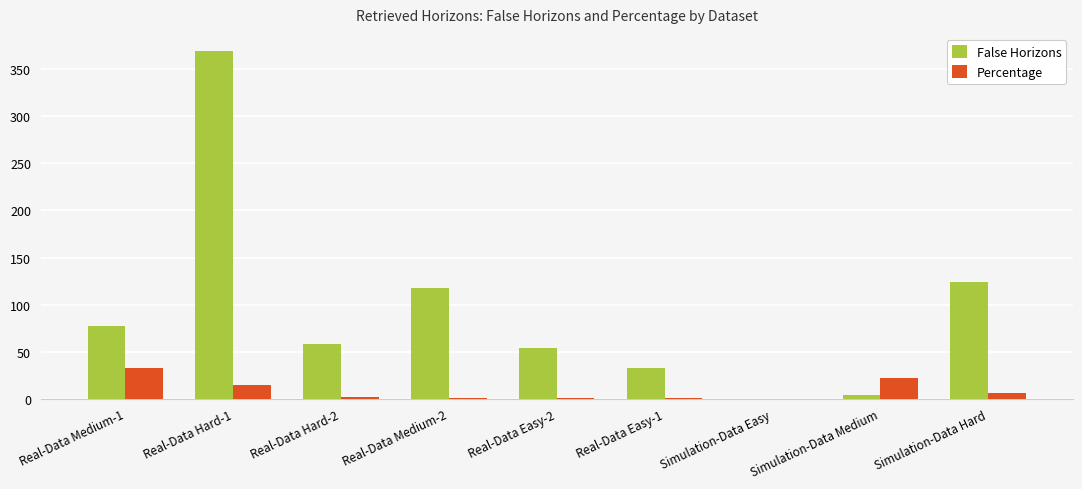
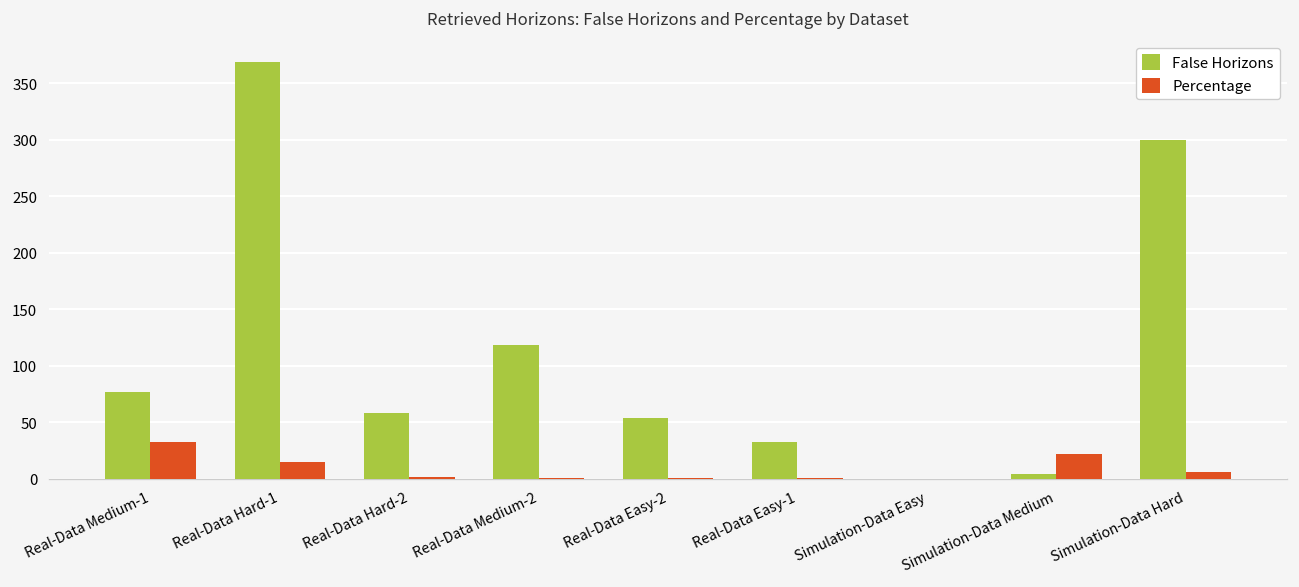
False Horizons, Simulation-Data Hard: 120 -> 300
